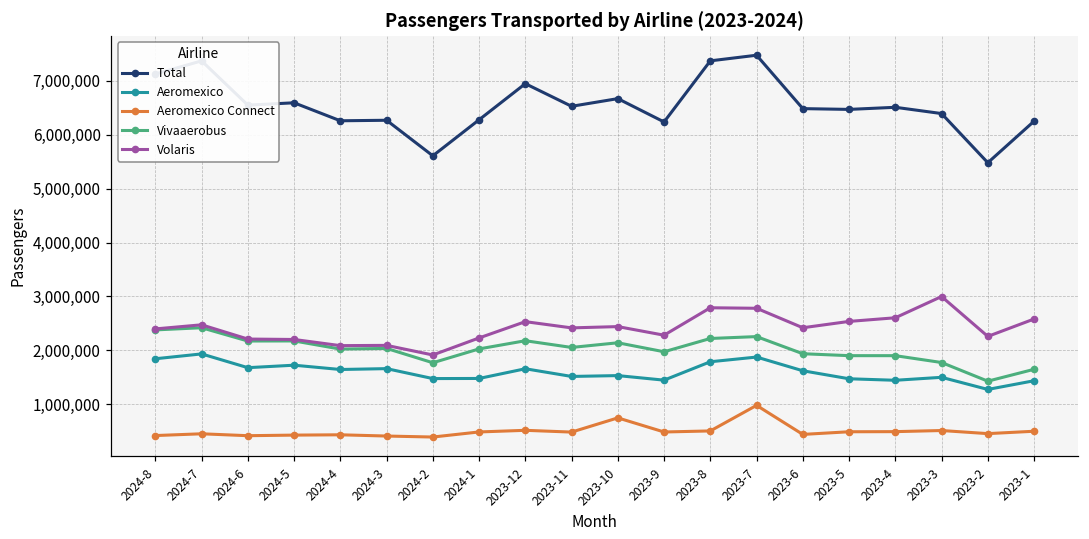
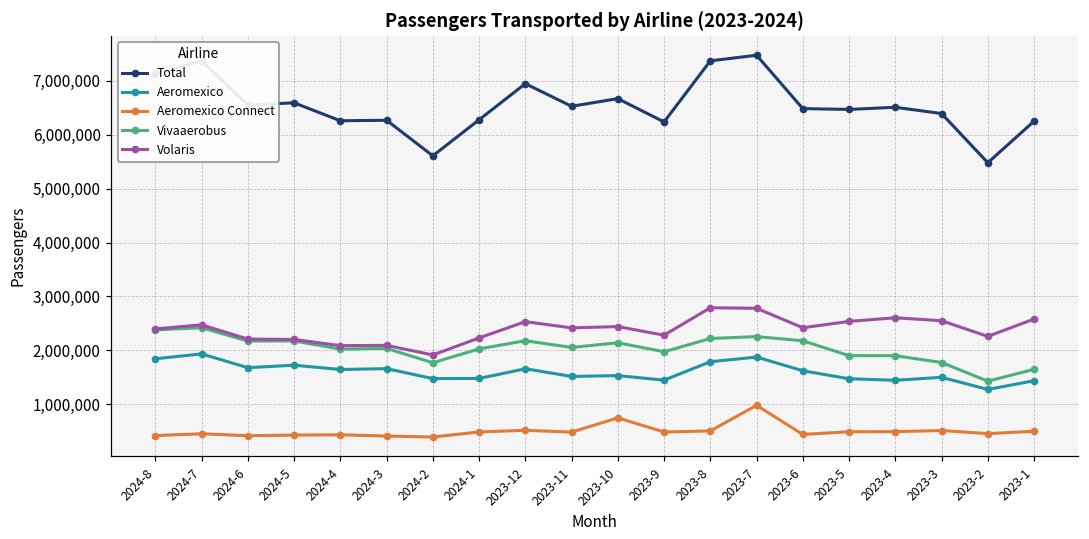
Vivaaerobus, 2023-6: 1,900,000 -> 2,200,000
Volaris, 2023-3: 3,000,000 -> 2,600,000
